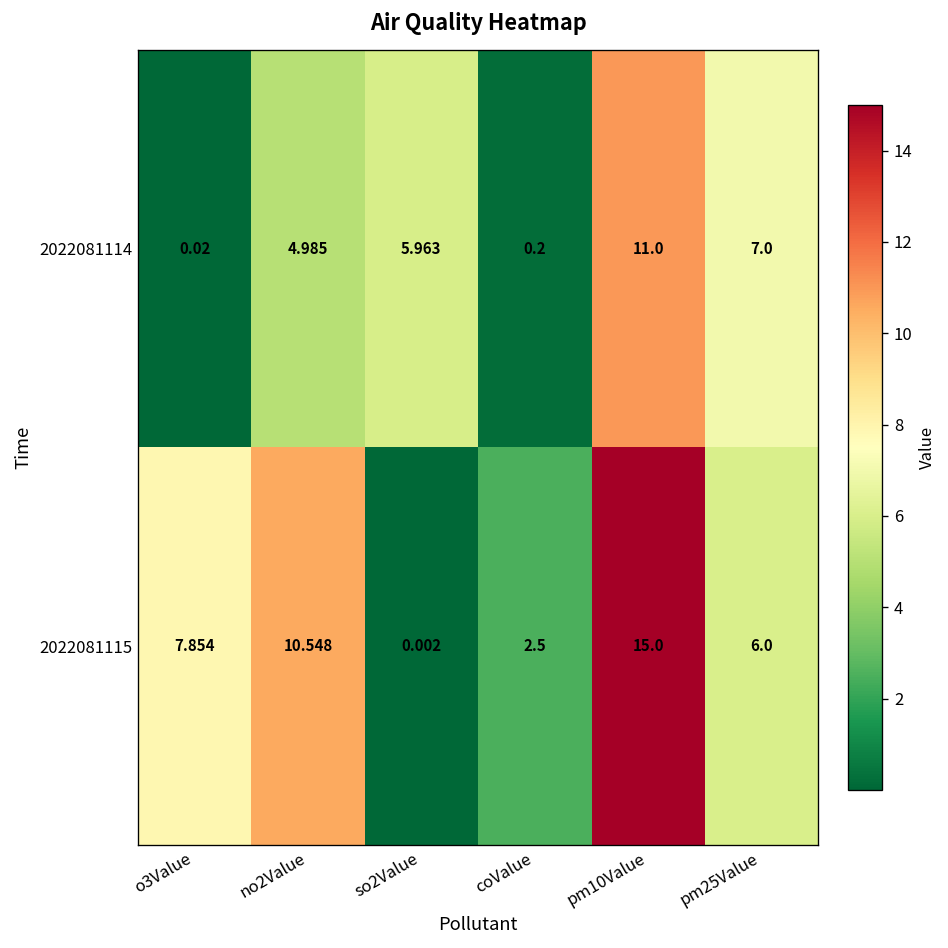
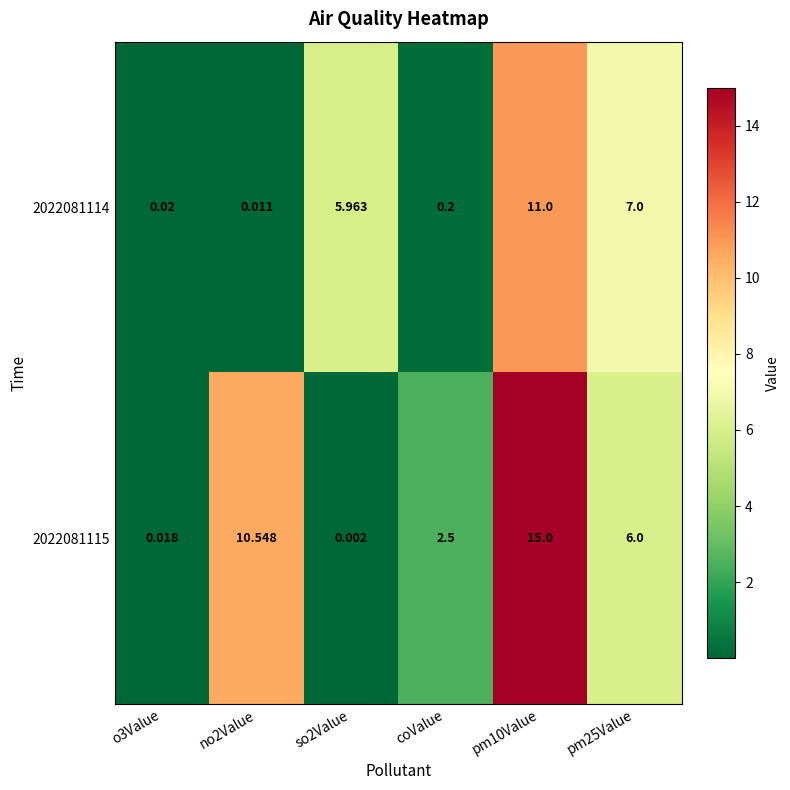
2022081114, no2Value: 4.985 -> 0.011
2022081115, o3Value: 7.854 -> 0.018
